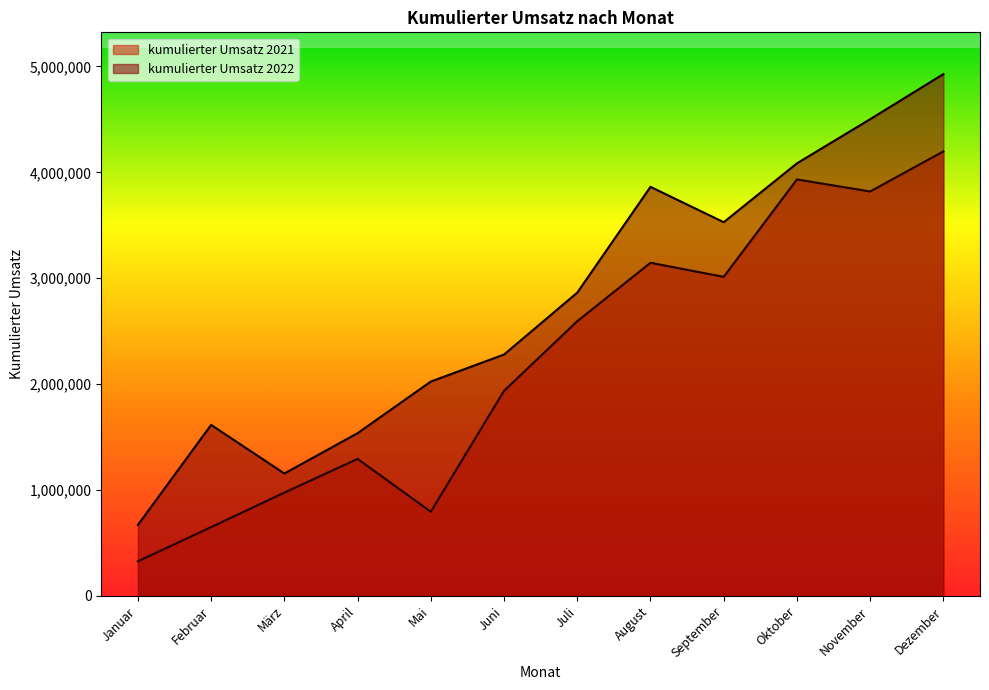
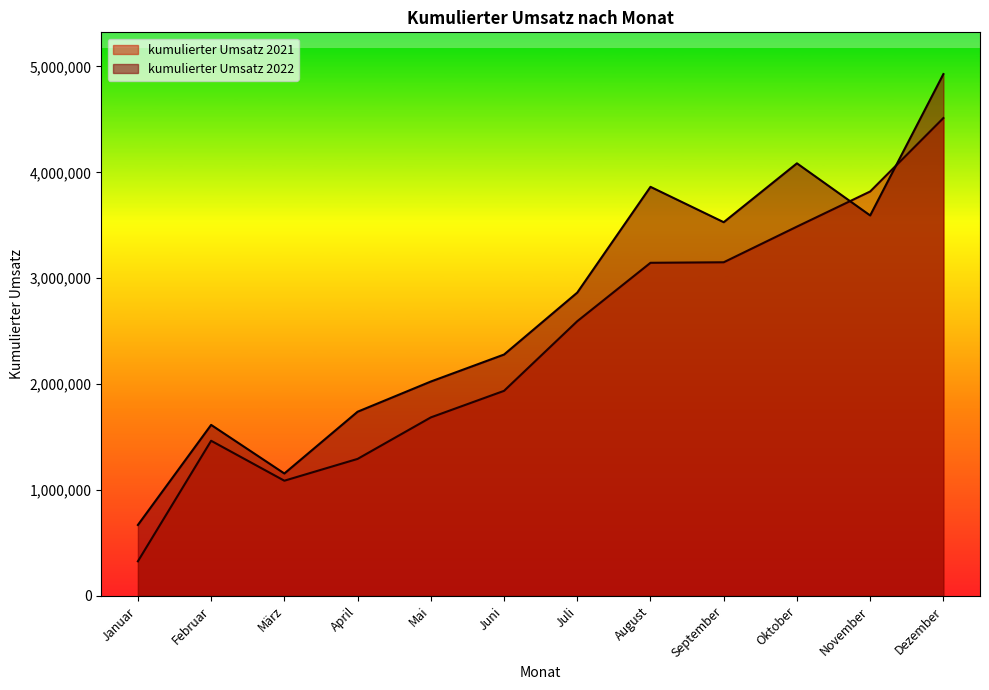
kumulierter Umsatz 2021, Februar: 650,000 -> 1,470,000
kumulierter Umsatz 2021, März: 980,000 -> 1,090,000
kumulierter Umsatz 2022, April: 1,540,000 -> 1,740,000
kumulierter Umsatz 2021, Mai: 800,000 -> 1,690,000
kumulierter Umsatz 2021, September: 3,010,000 -> 3,150,000
kumulierter Umsatz 2021, Oktober: 3,930,000 -> 3,490,000
kumulierter Umsatz 2022, November: 4,500,000 -> 3,590,000
kumulierter Umsatz 2021, Dezember: 4,200,000 -> 4,510,000
